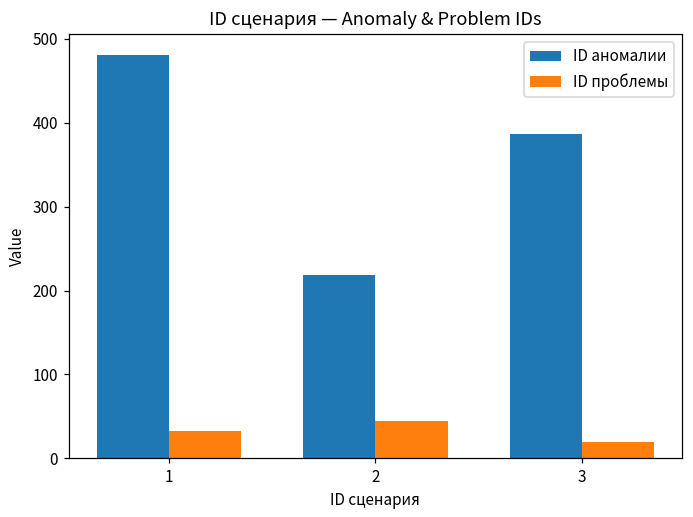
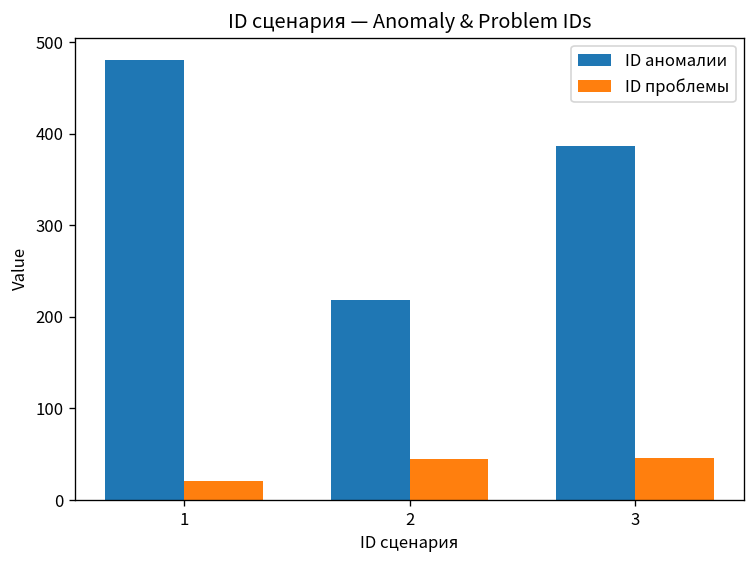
ID проблемы, 1: 30 -> 20
ID проблемы, 3: 20 -> 50
